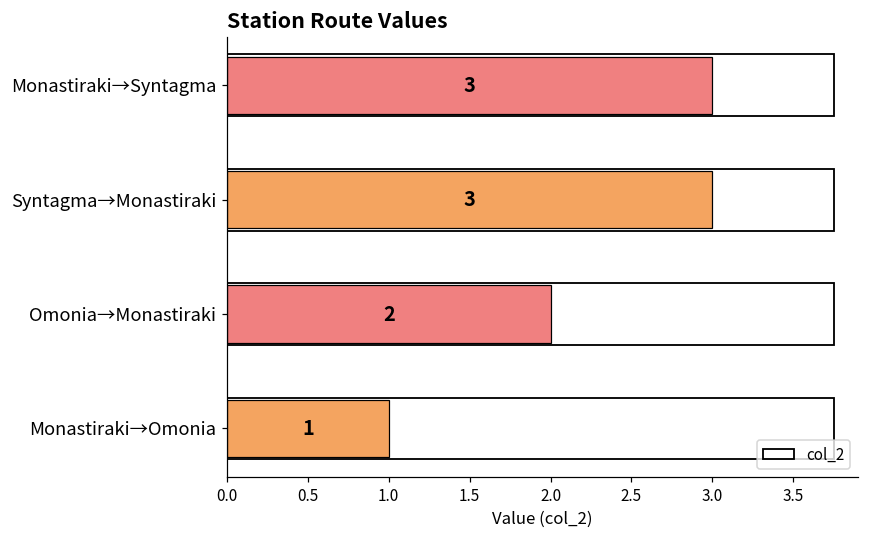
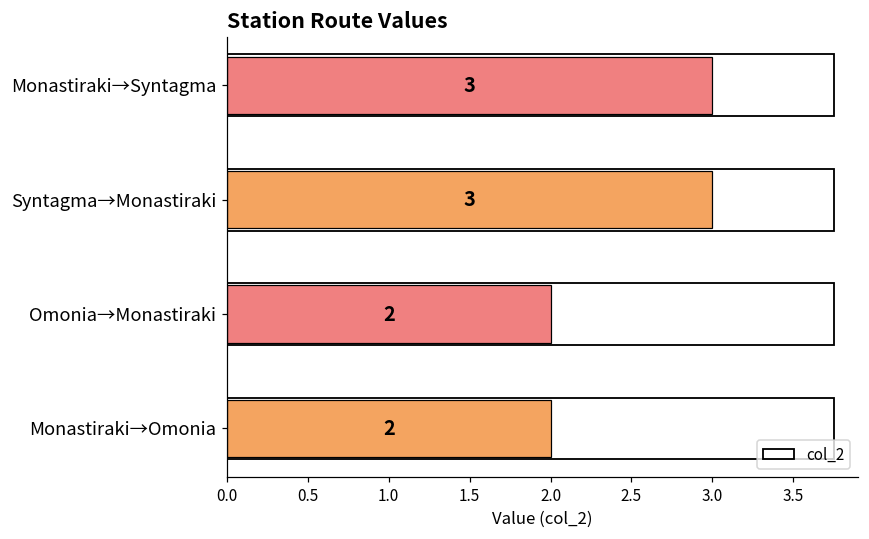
Monastiraki→Omonia: 1 -> 2
